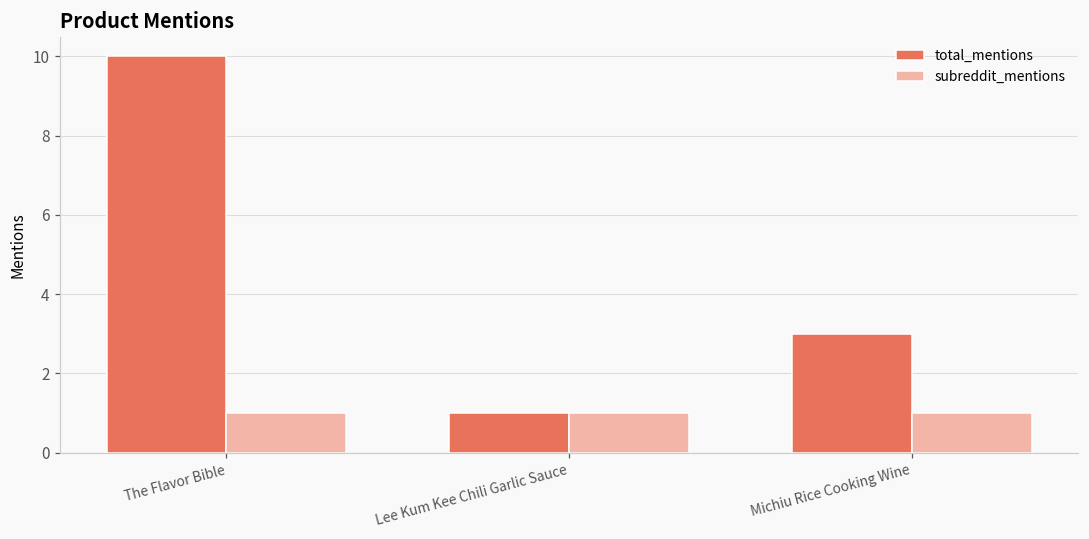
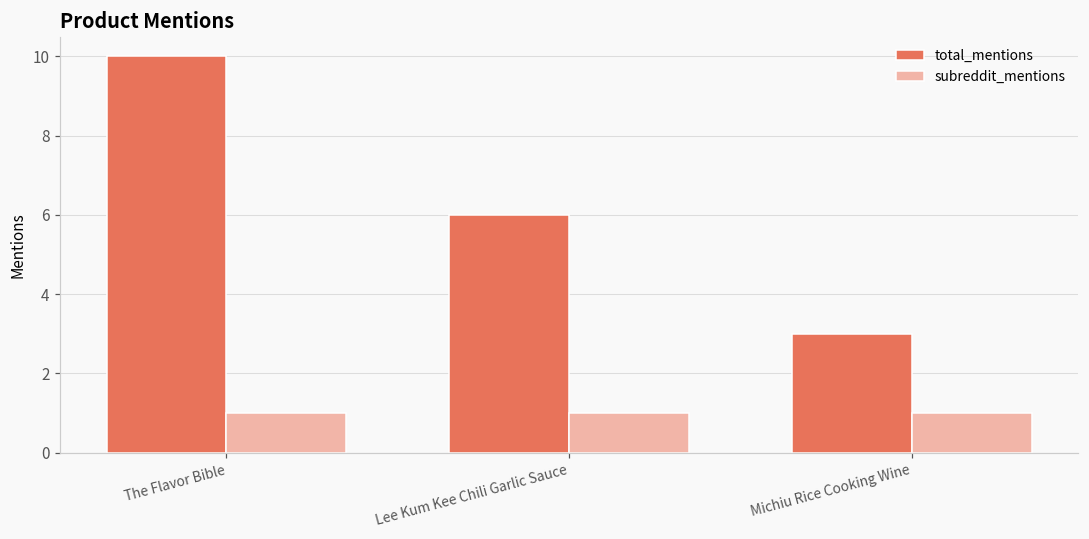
total_mentions, Lee Kum Kee Chili Garlic Sauce: 1 -> 6
